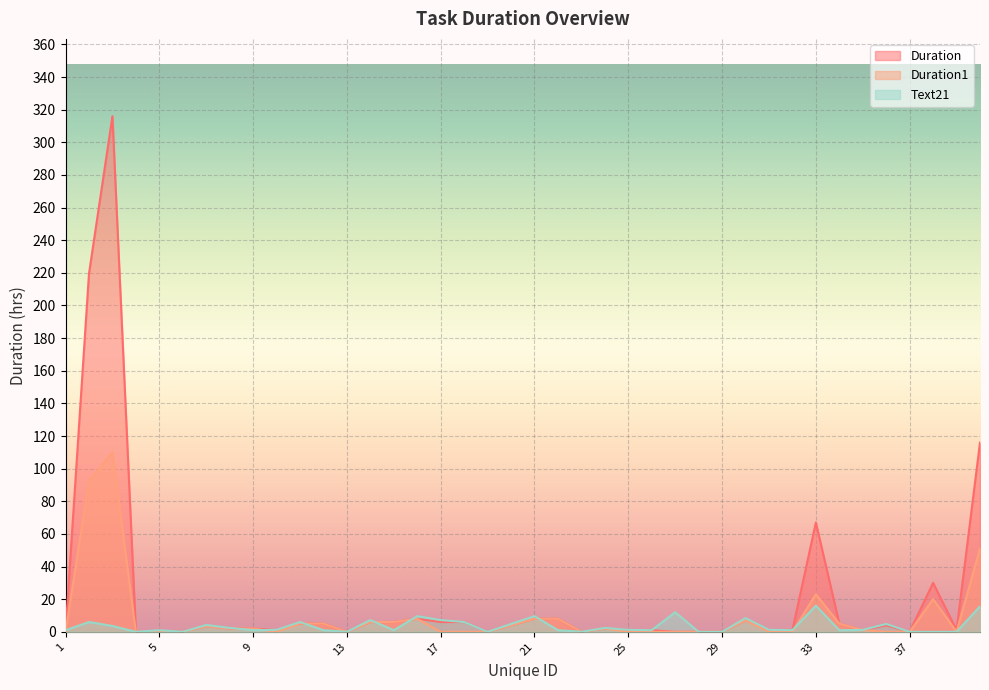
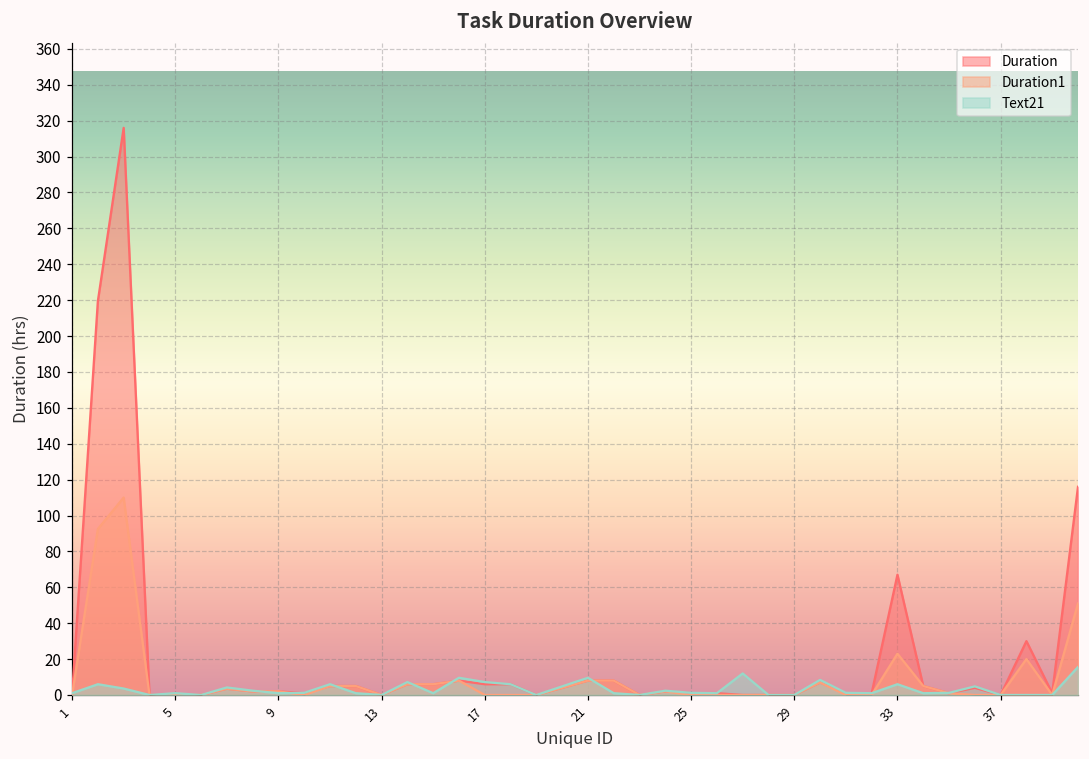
Text21, 33: 16 -> 6
